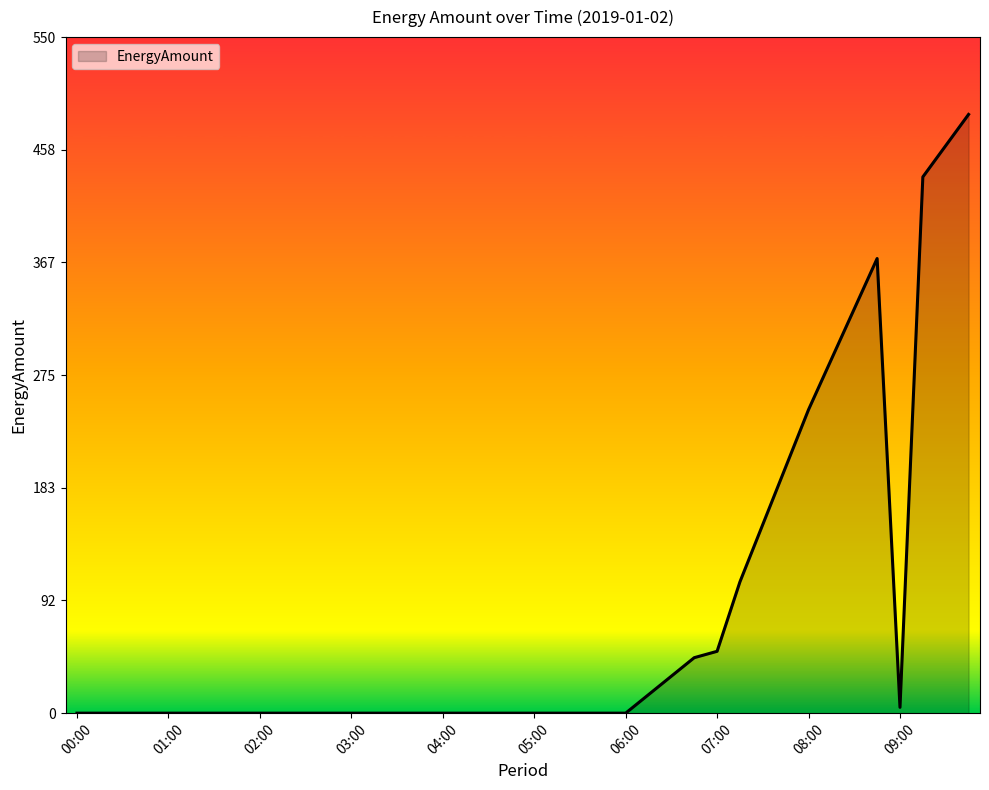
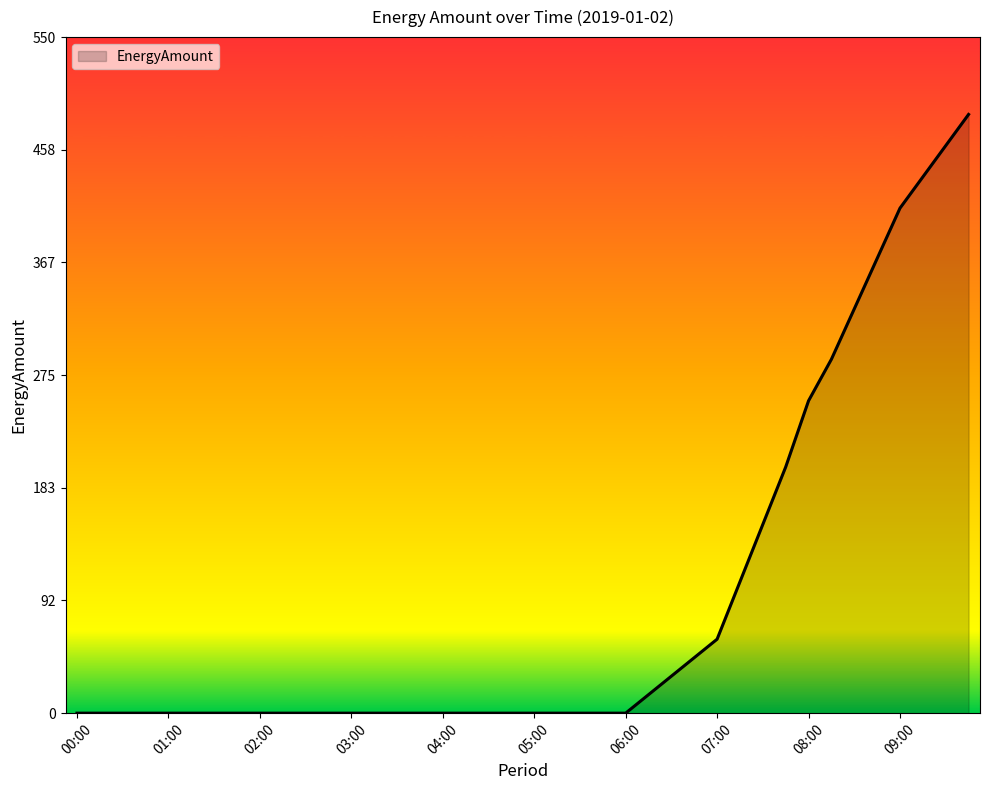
07:00: 50 -> 60
08:00: 247 -> 254
09:00: 5 -> 411
